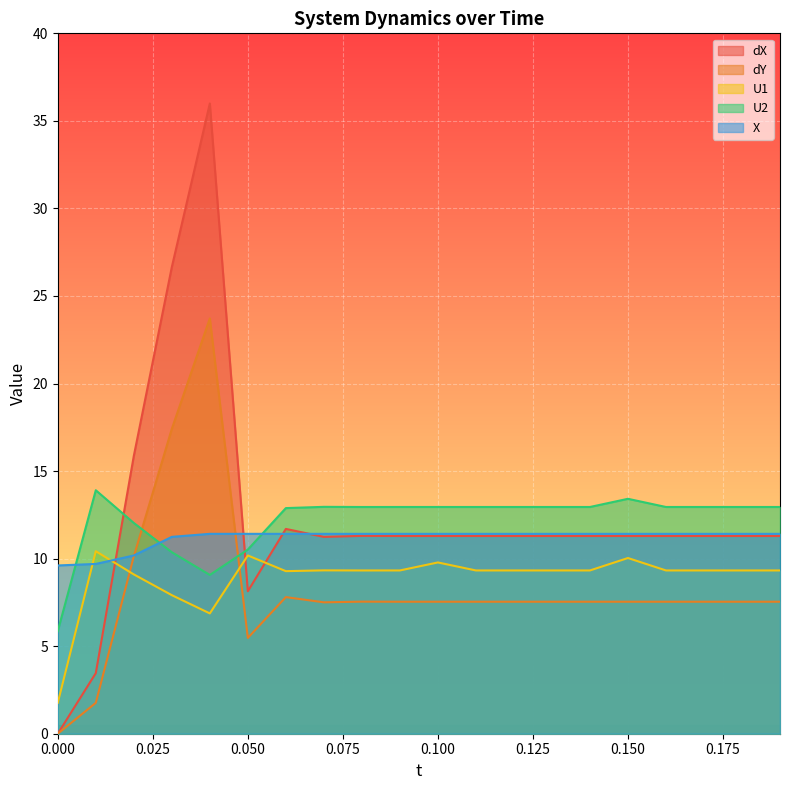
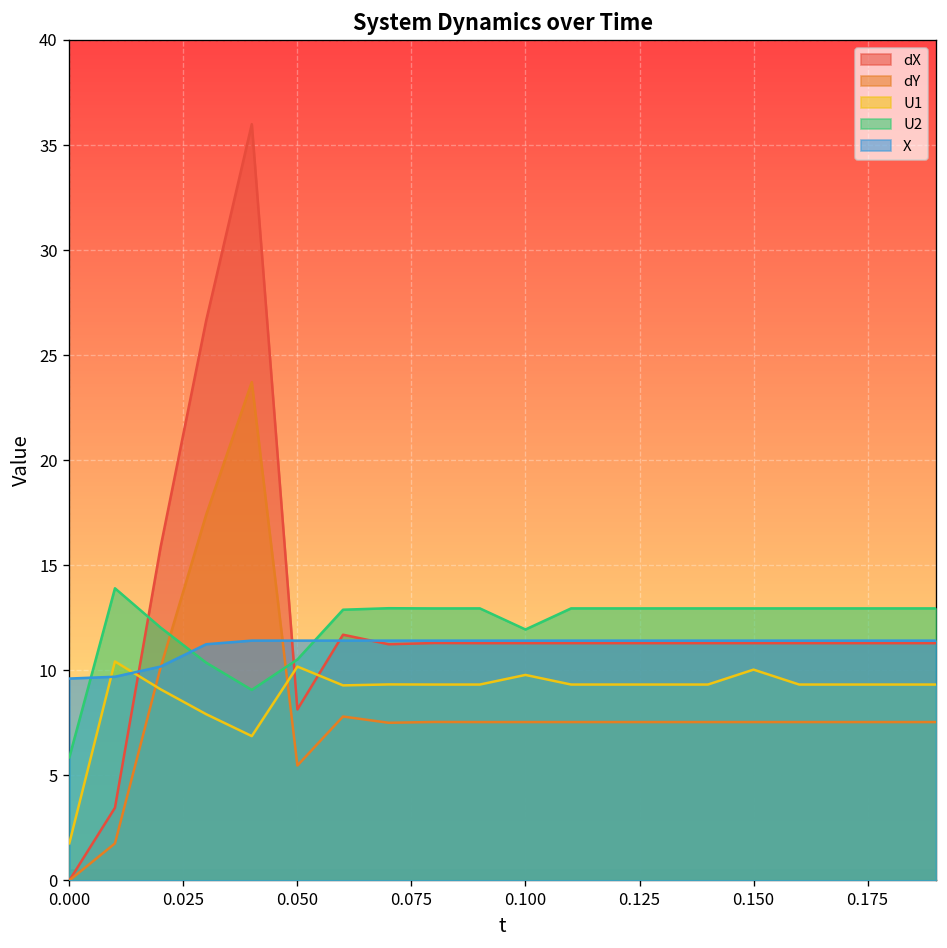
U2, 0.100: 12.9 -> 11.9
U2, 0.150: 13.4 -> 12.9
